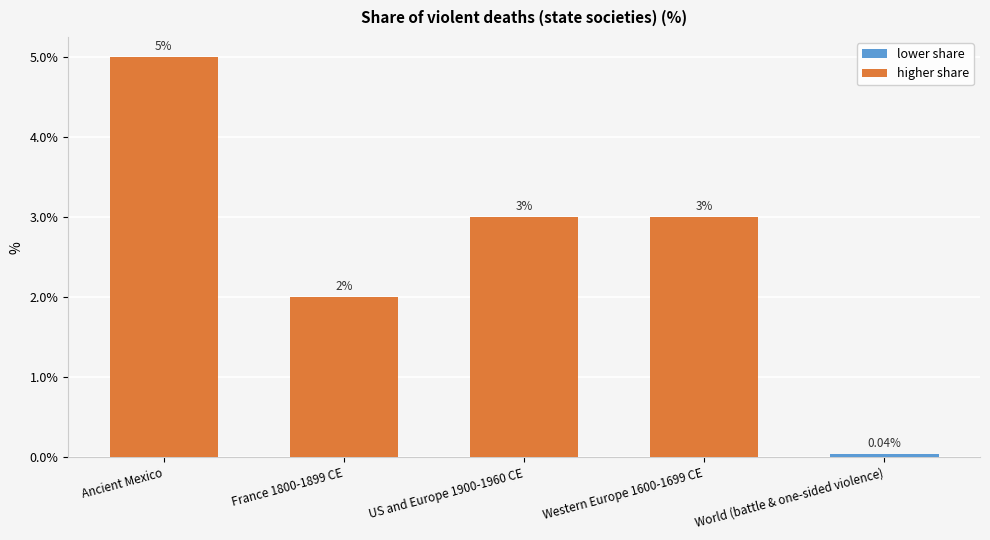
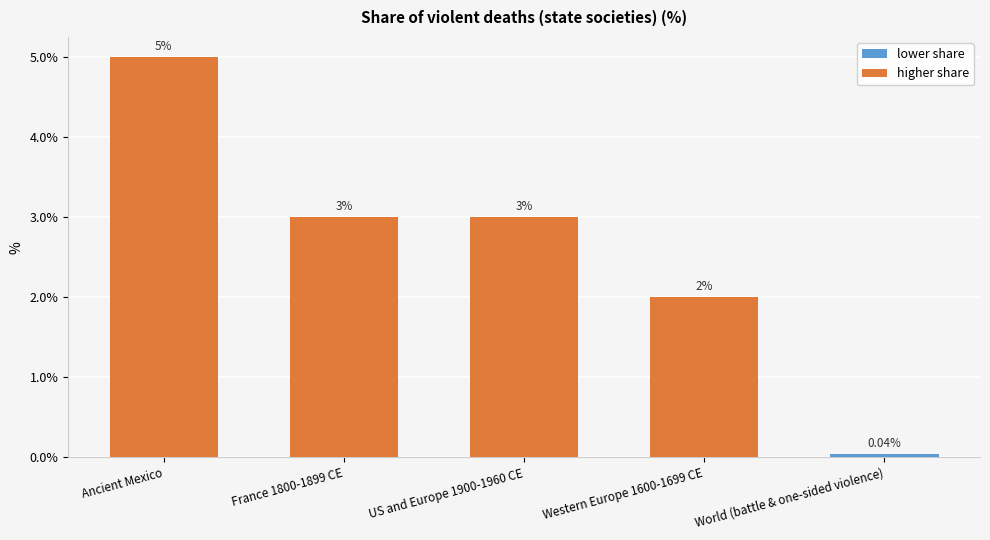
France 1800-1899 CE: 2% -> 3%
Western Europe 1600-1699 CE: 3% -> 2%
